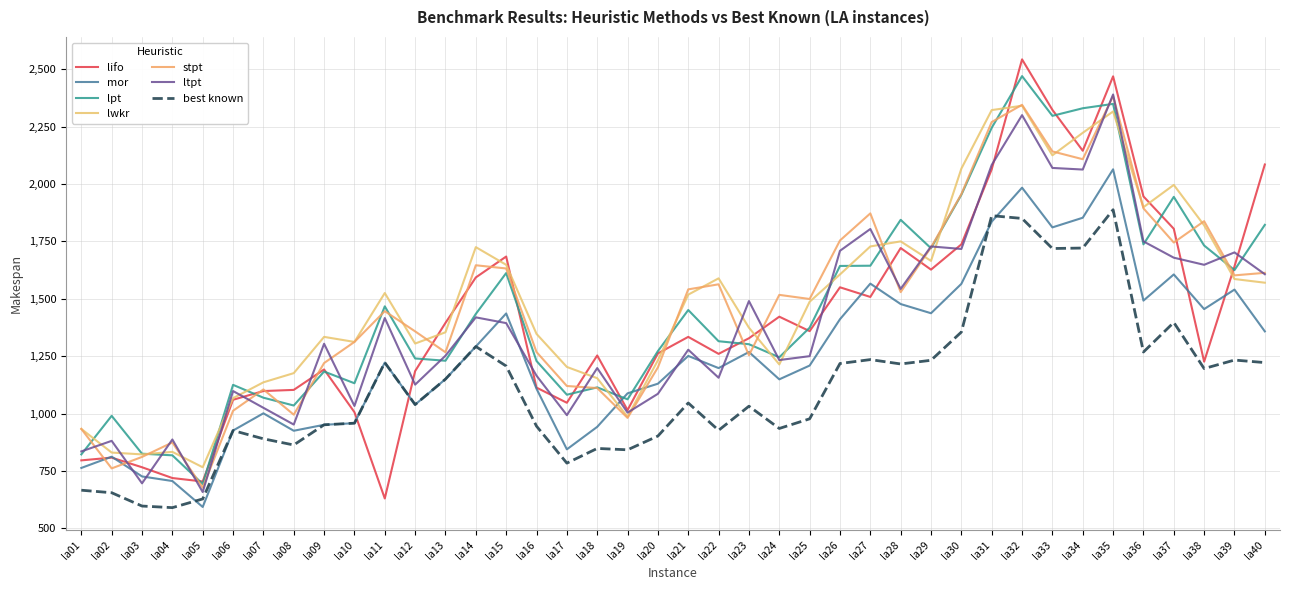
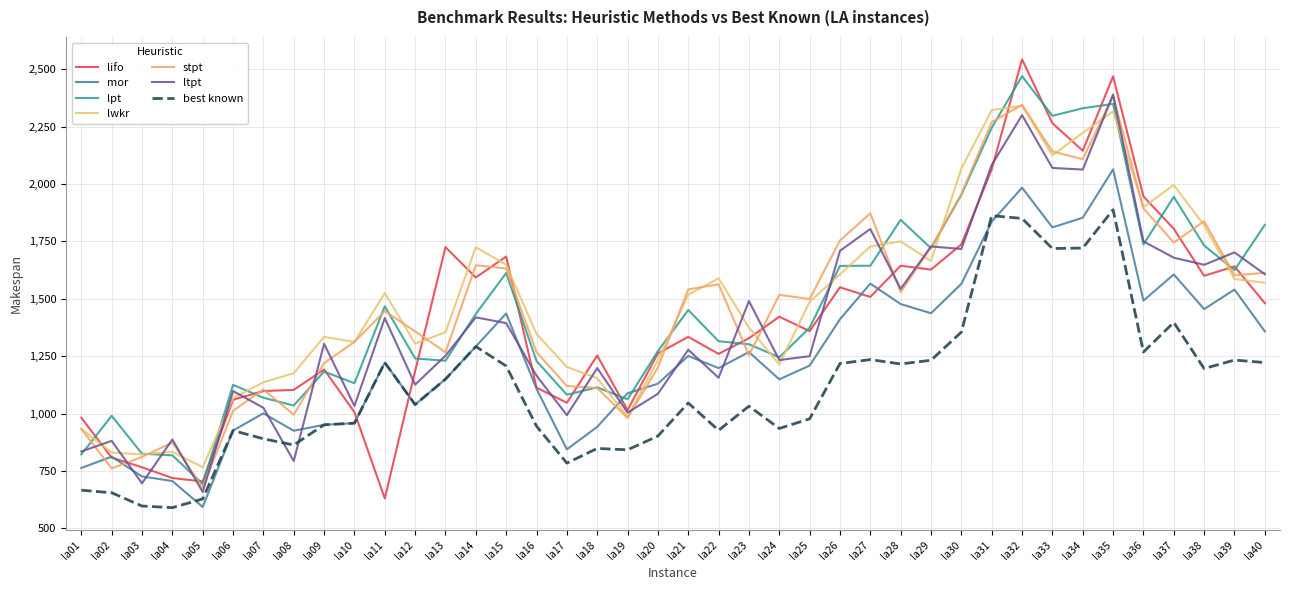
lifo, la01: 800 -> 980
ltpt, la08: 950 -> 790
lifo, la13: 1,400 -> 1,730
lifo, la28: 1,720 -> 1,640
lifo, la33: 2,320 -> 2,270
lifo, la38: 1,230 -> 1,600
lifo, la40: 2,090 -> 1,480
